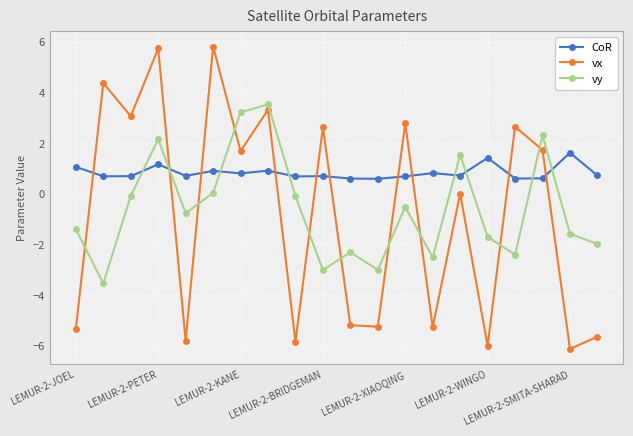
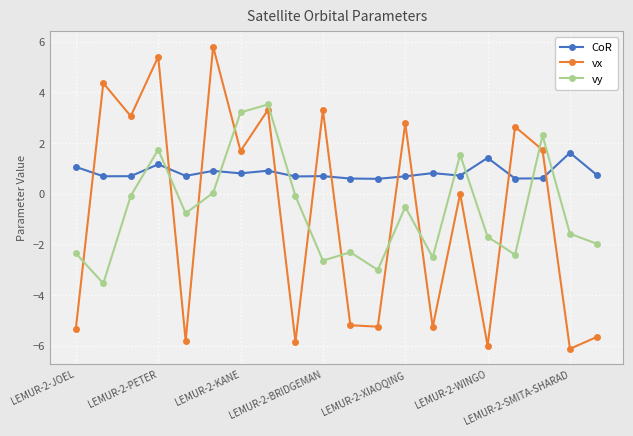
vy, LEMUR-2-JOEL: -1.4 -> -2.4
vx, LEMUR-2-PETER: 5.7 -> 5.4
vy, LEMUR-2-PETER: 2.2 -> 1.7
vx, LEMUR-2-BRIDGEMAN: 2.6 -> 3.3
vy, LEMUR-2-BRIDGEMAN: -3.0 -> -2.6
